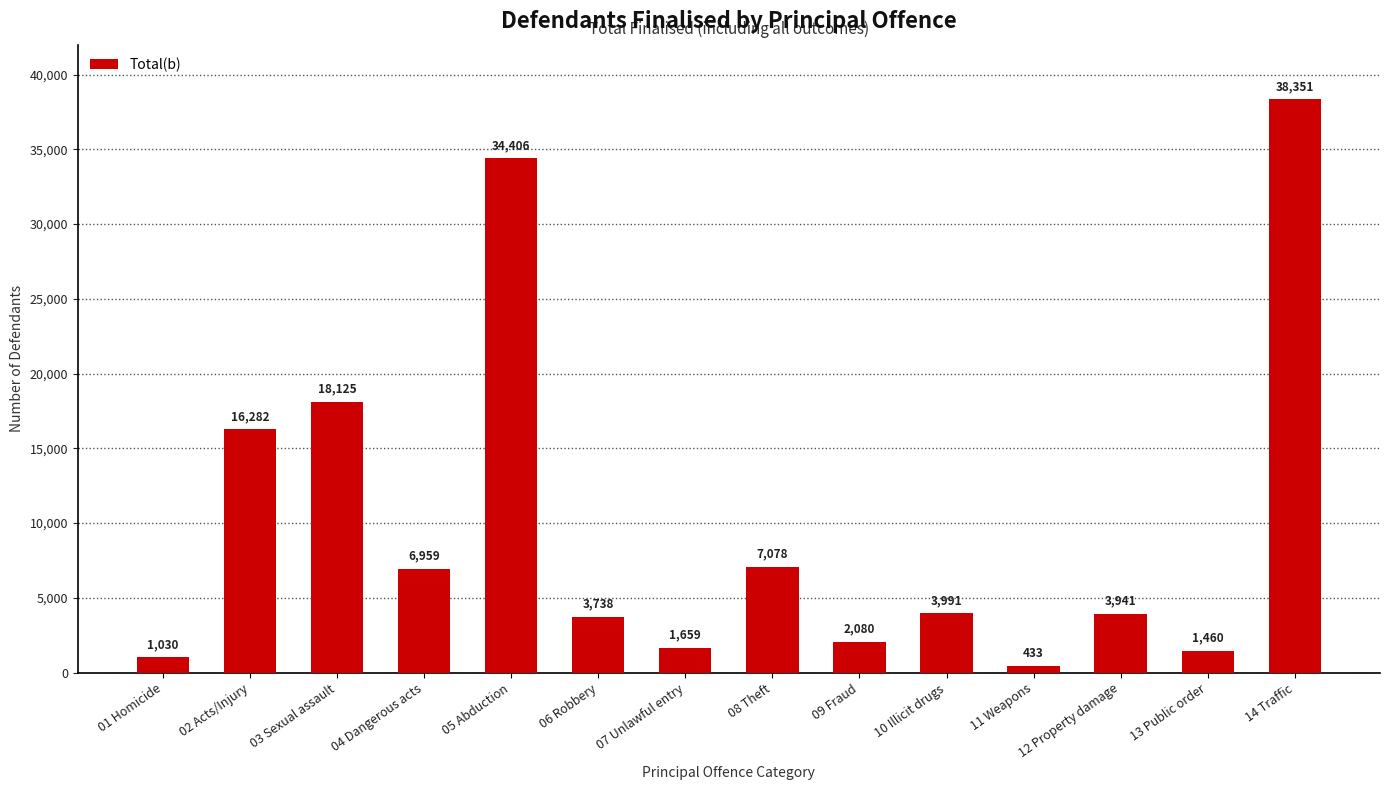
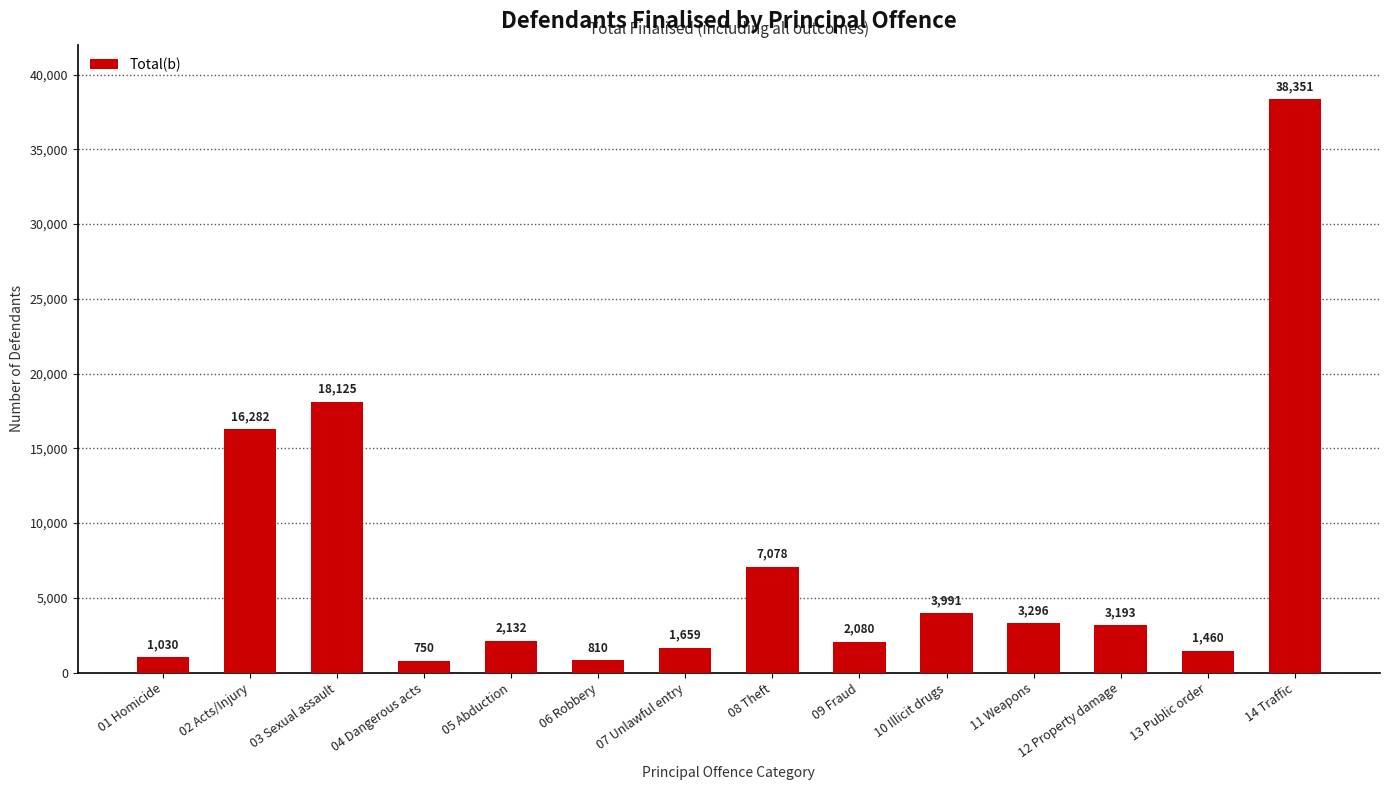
04 Dangerous acts: 6,959 -> 750
05 Abduction: 34,406 -> 2,132
06 Robbery: 3,738 -> 810
11 Weapons: 433 -> 3,296
12 Property damage: 3,941 -> 3,193
